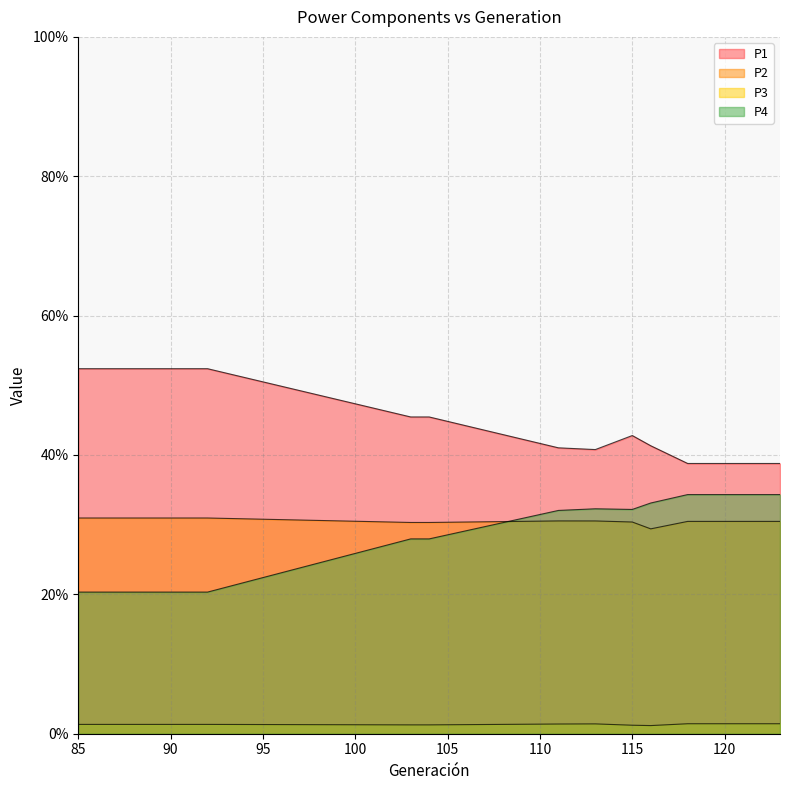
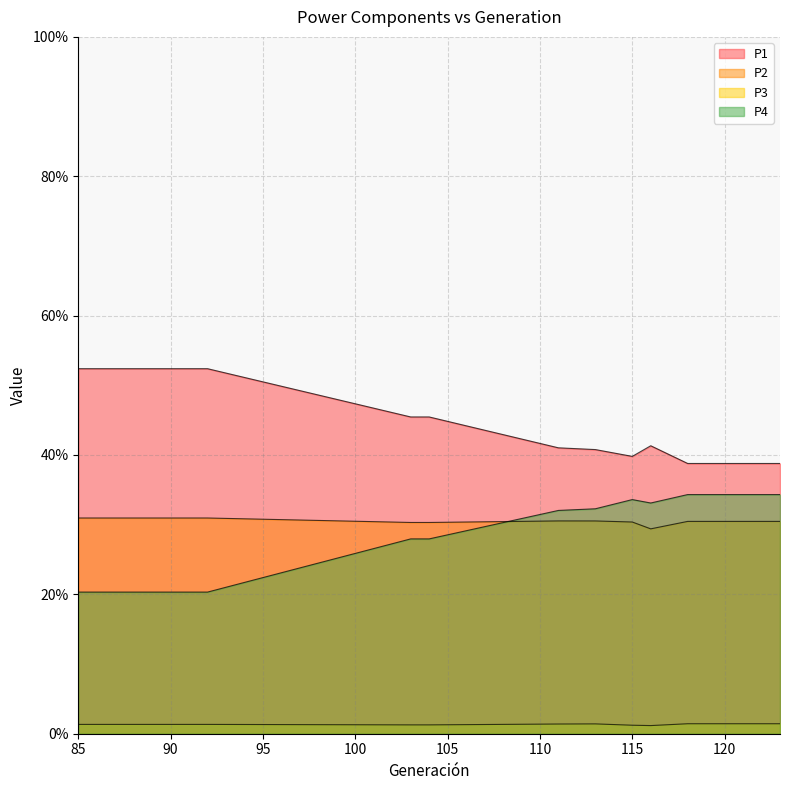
P1, 115: 43% -> 40%
P4, 115: 32% -> 34%
